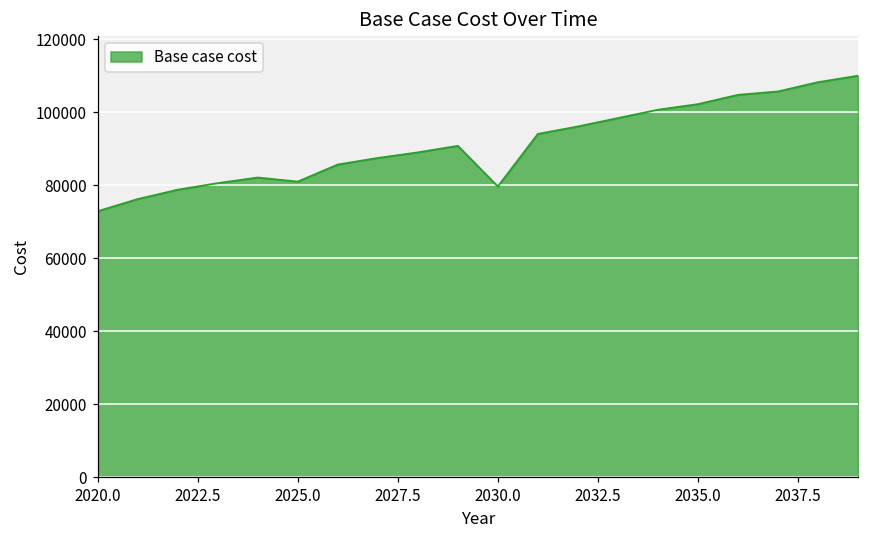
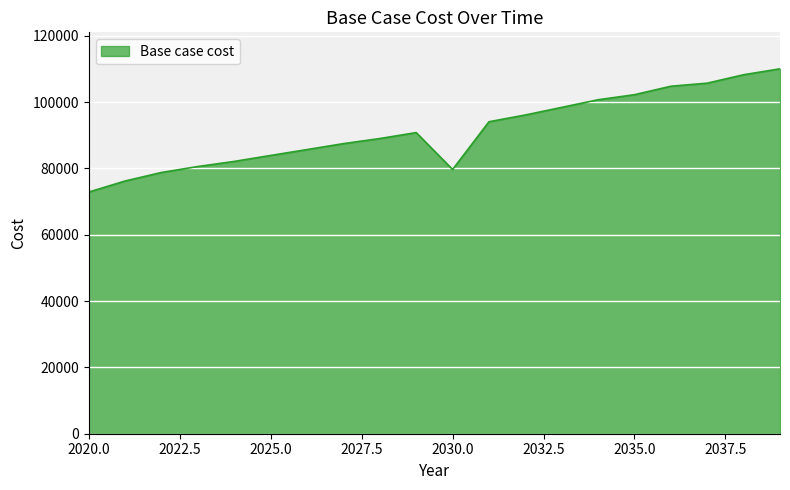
2025.0: 81000 -> 84000
